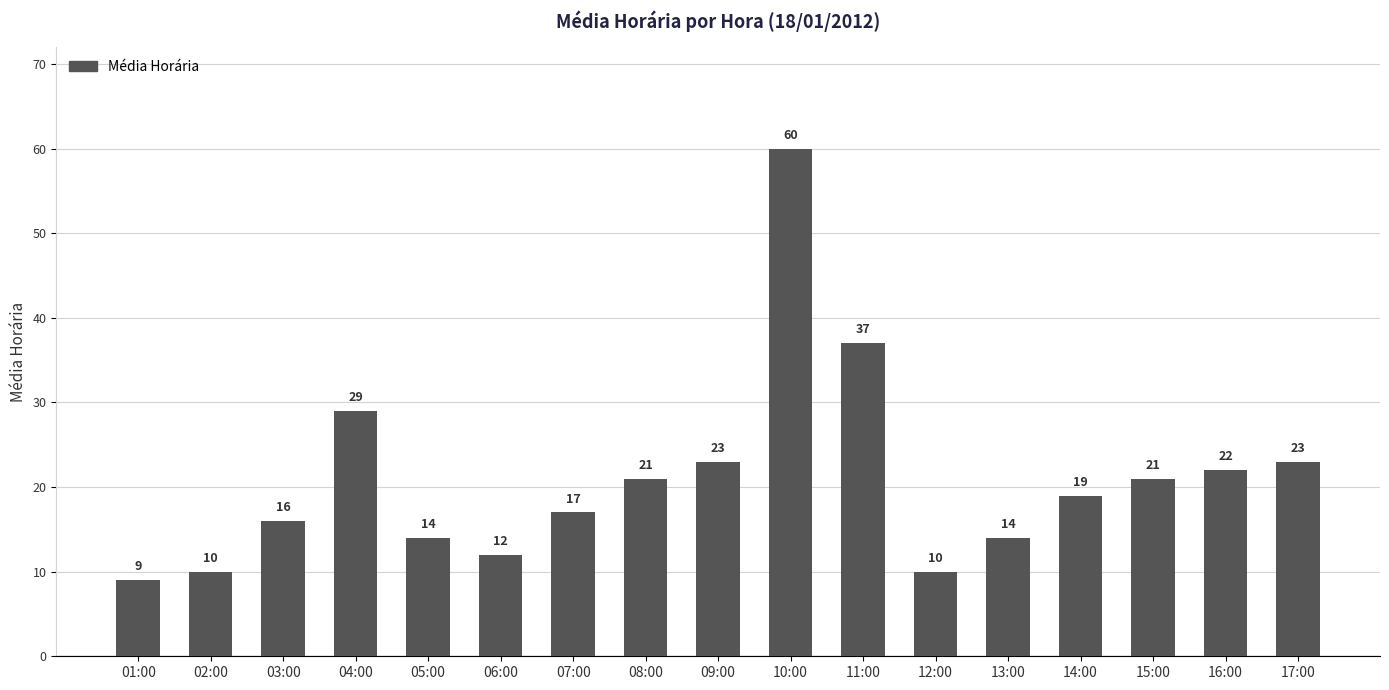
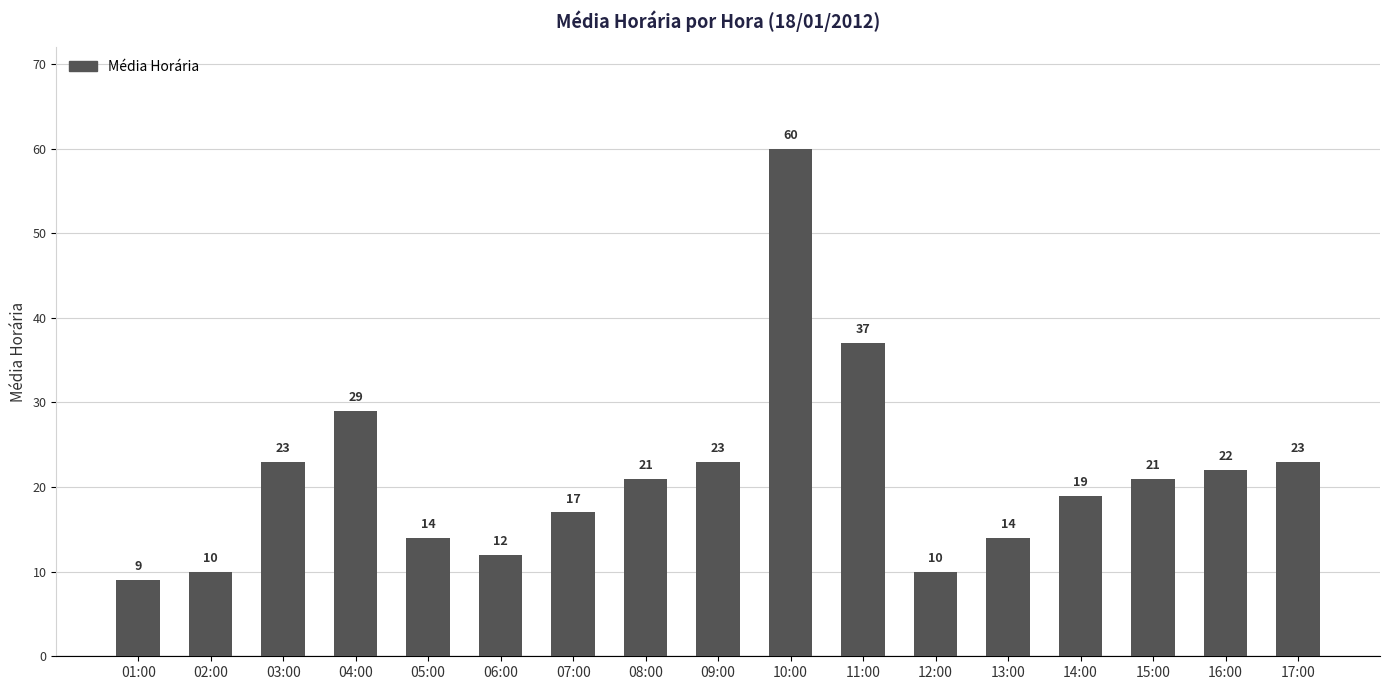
03:00: 16 -> 23
